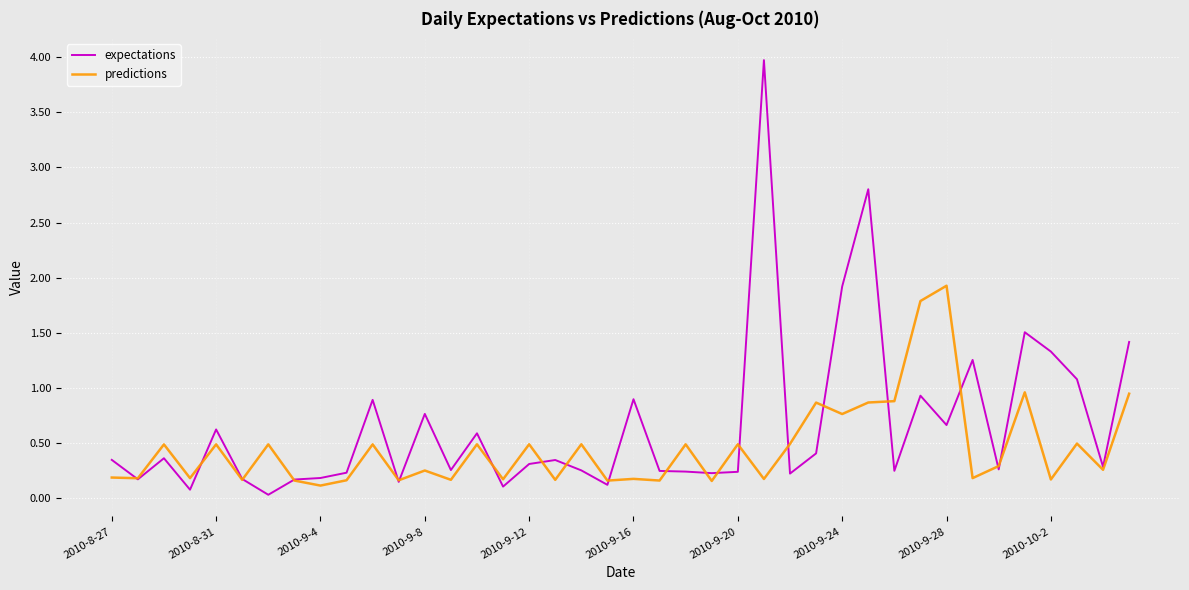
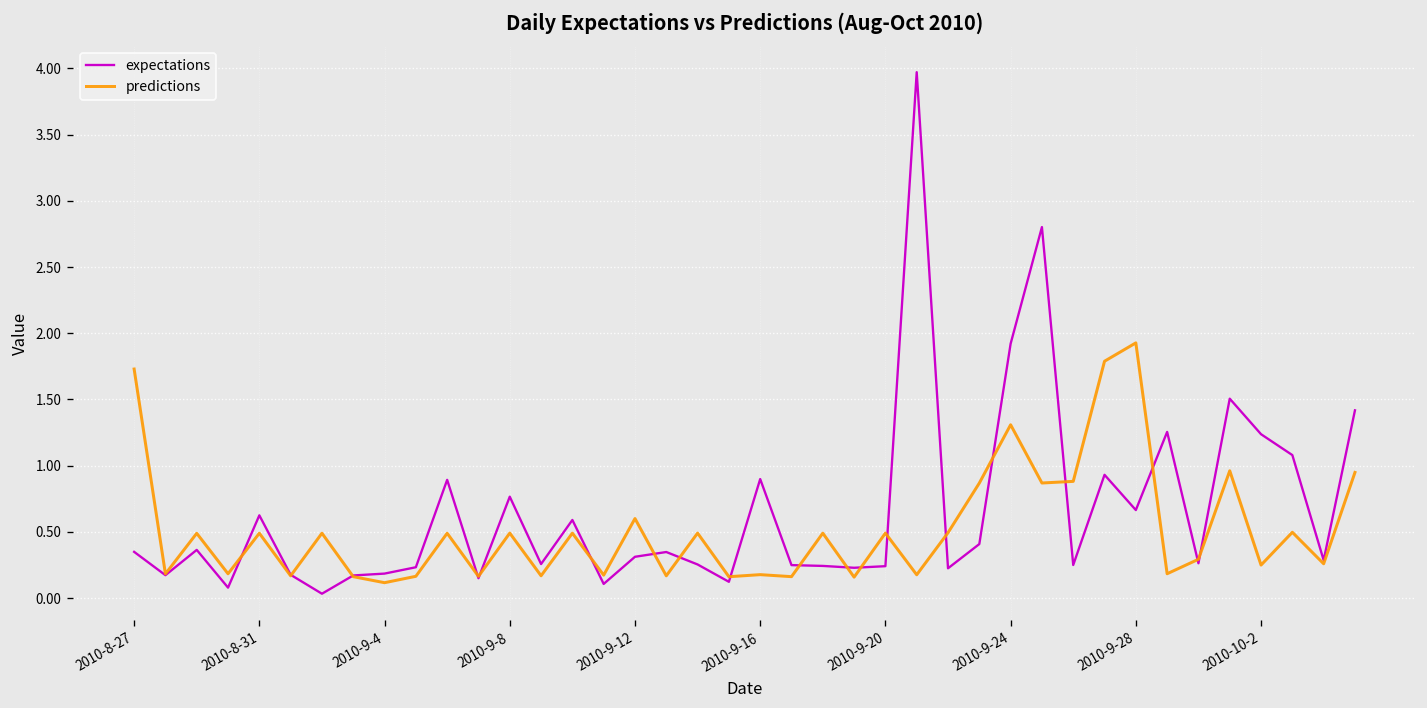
predictions, 2010-8-27: 0.19 -> 1.73
predictions, 2010-9-8: 0.25 -> 0.49
predictions, 2010-9-12: 0.49 -> 0.60
predictions, 2010-9-24: 0.76 -> 1.31
expectations, 2010-10-2: 1.33 -> 1.24
predictions, 2010-10-2: 0.17 -> 0.25
